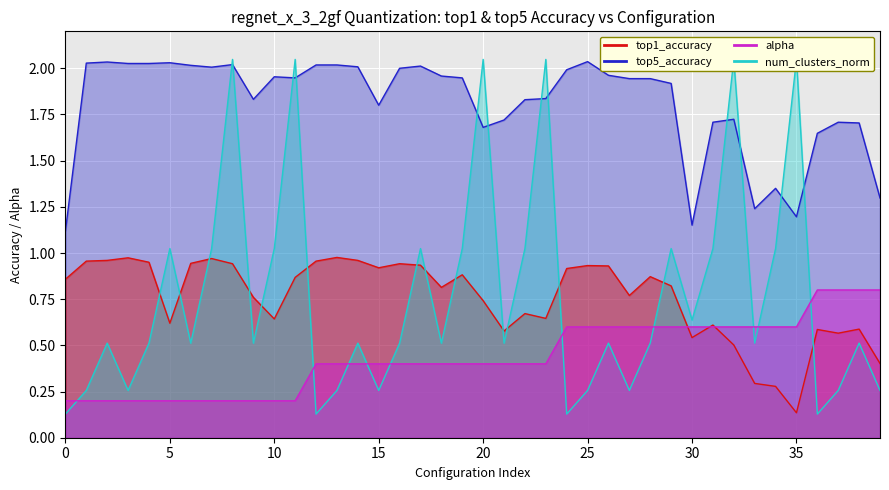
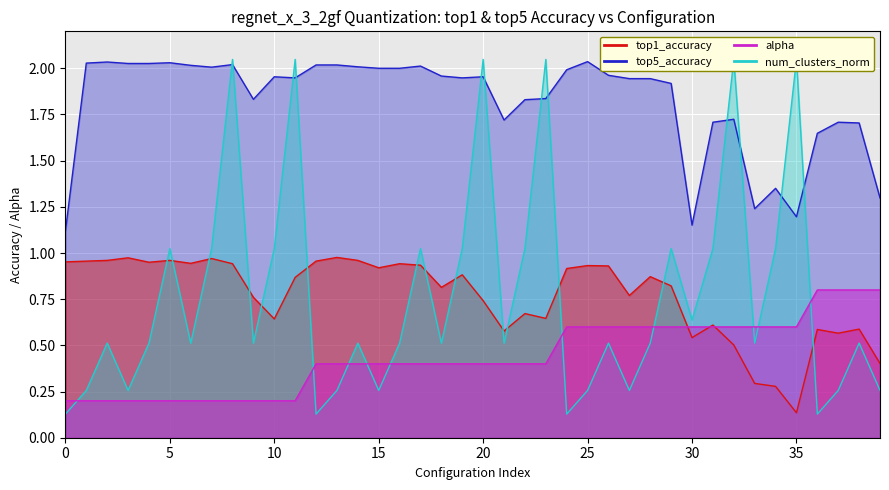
top1_accuracy, 0: 0.86 -> 0.95
top1_accuracy, 5: 0.62 -> 0.96
top5_accuracy, 15: 1.8 -> 2.0
top5_accuracy, 20: 1.68 -> 1.95
